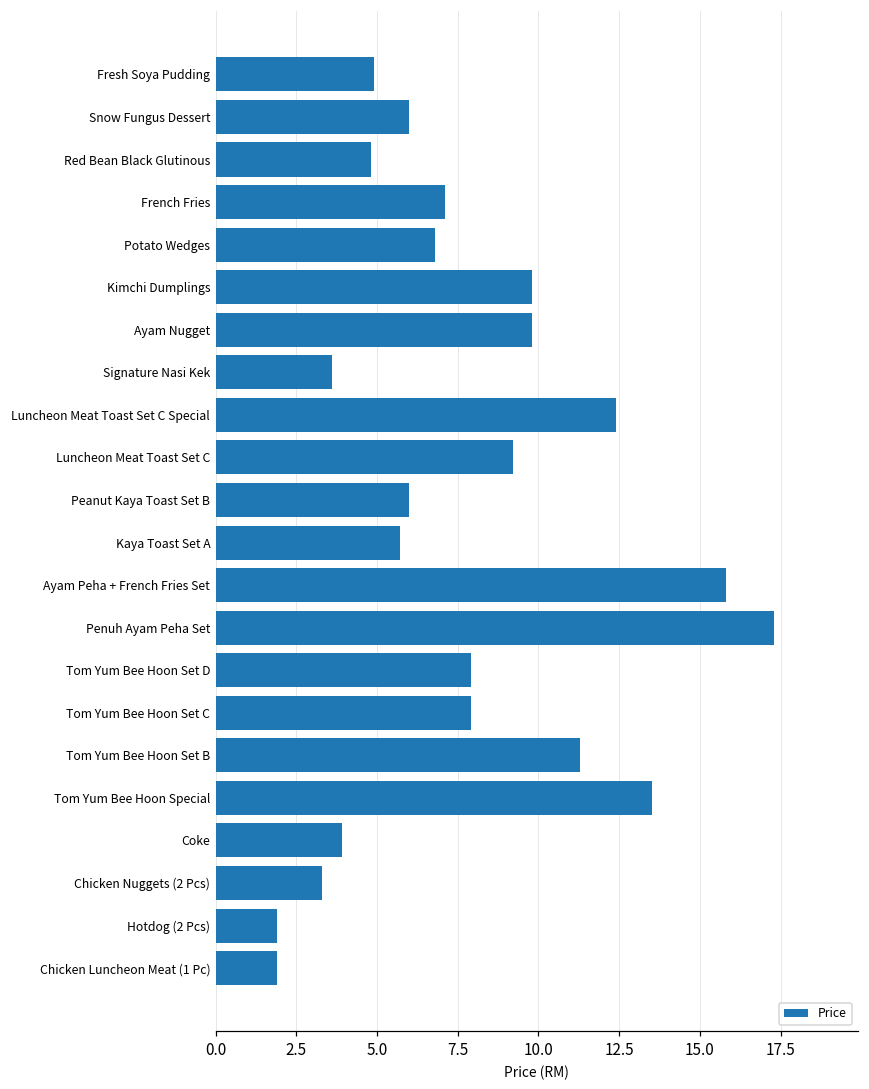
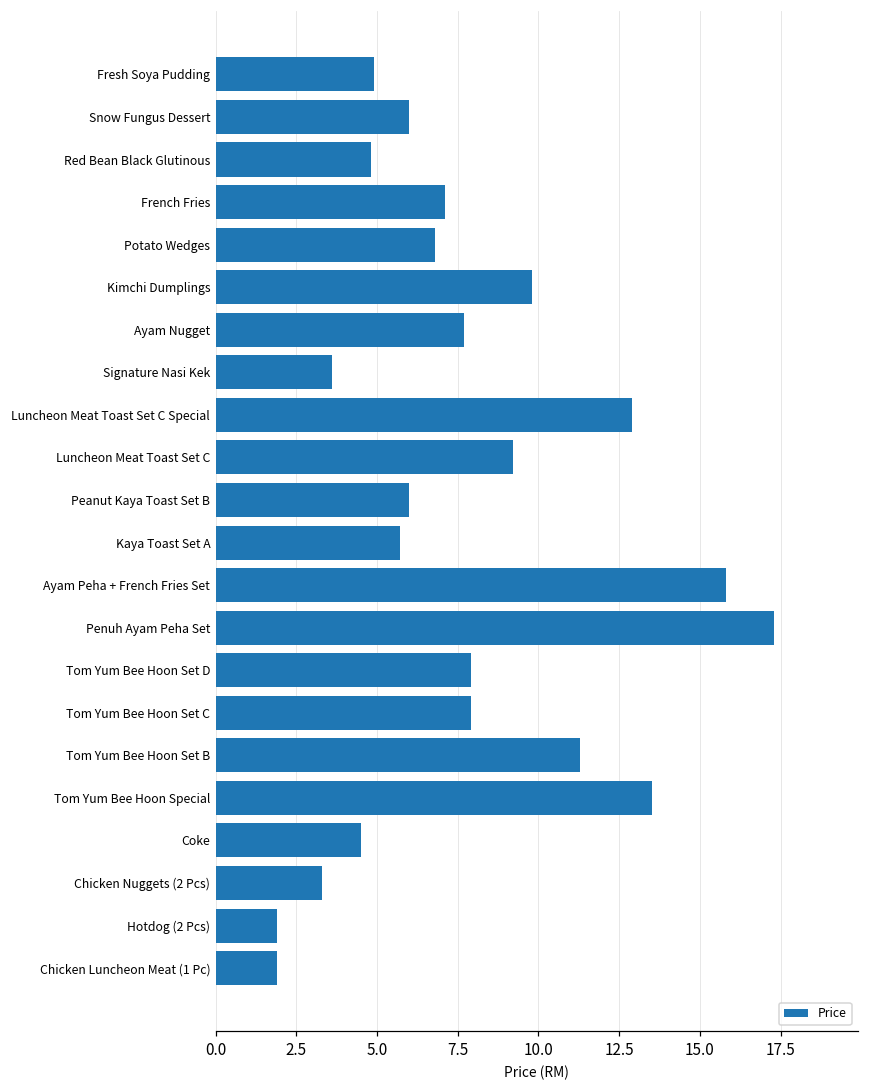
Ayam Nugget: 9.8 -> 7.7
Luncheon Meat Toast Set C Special: 12.4 -> 12.9
Coke: 3.9 -> 4.5
